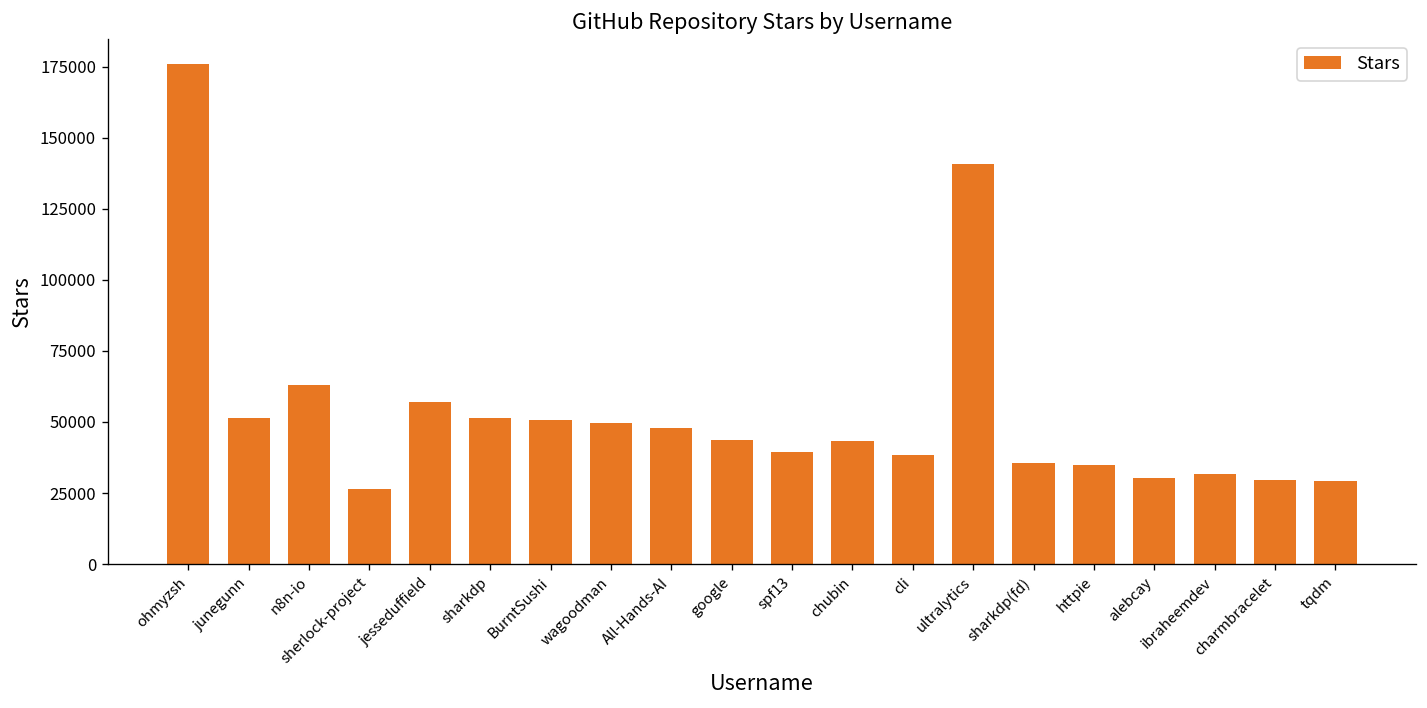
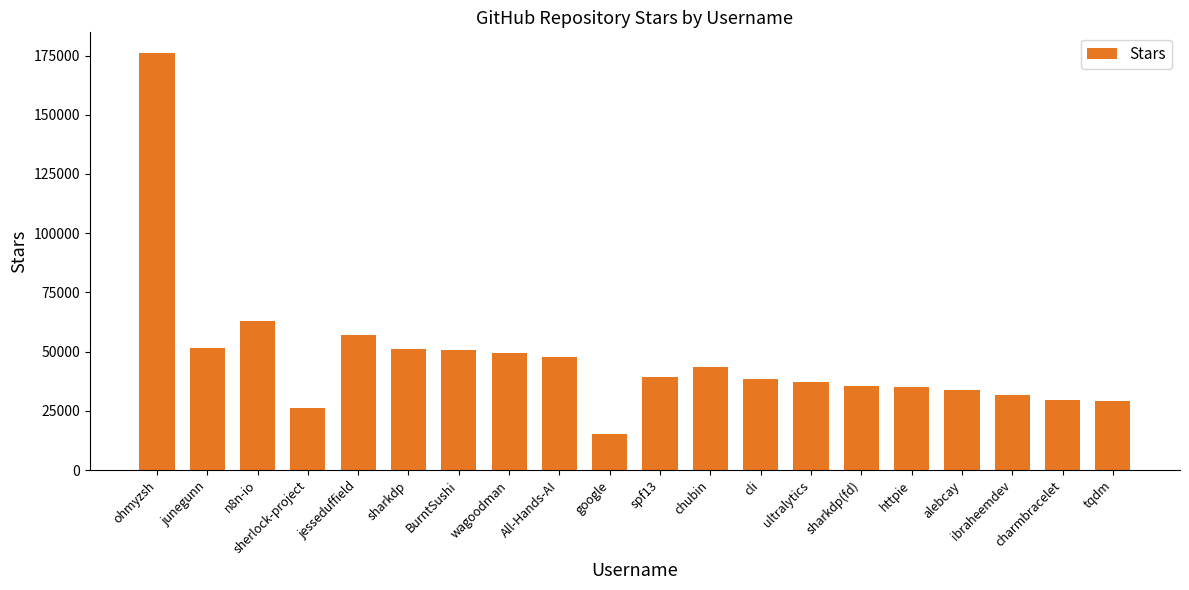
google: 44000 -> 15000
ultralytics: 141000 -> 37000
alebcay: 30000 -> 34000
